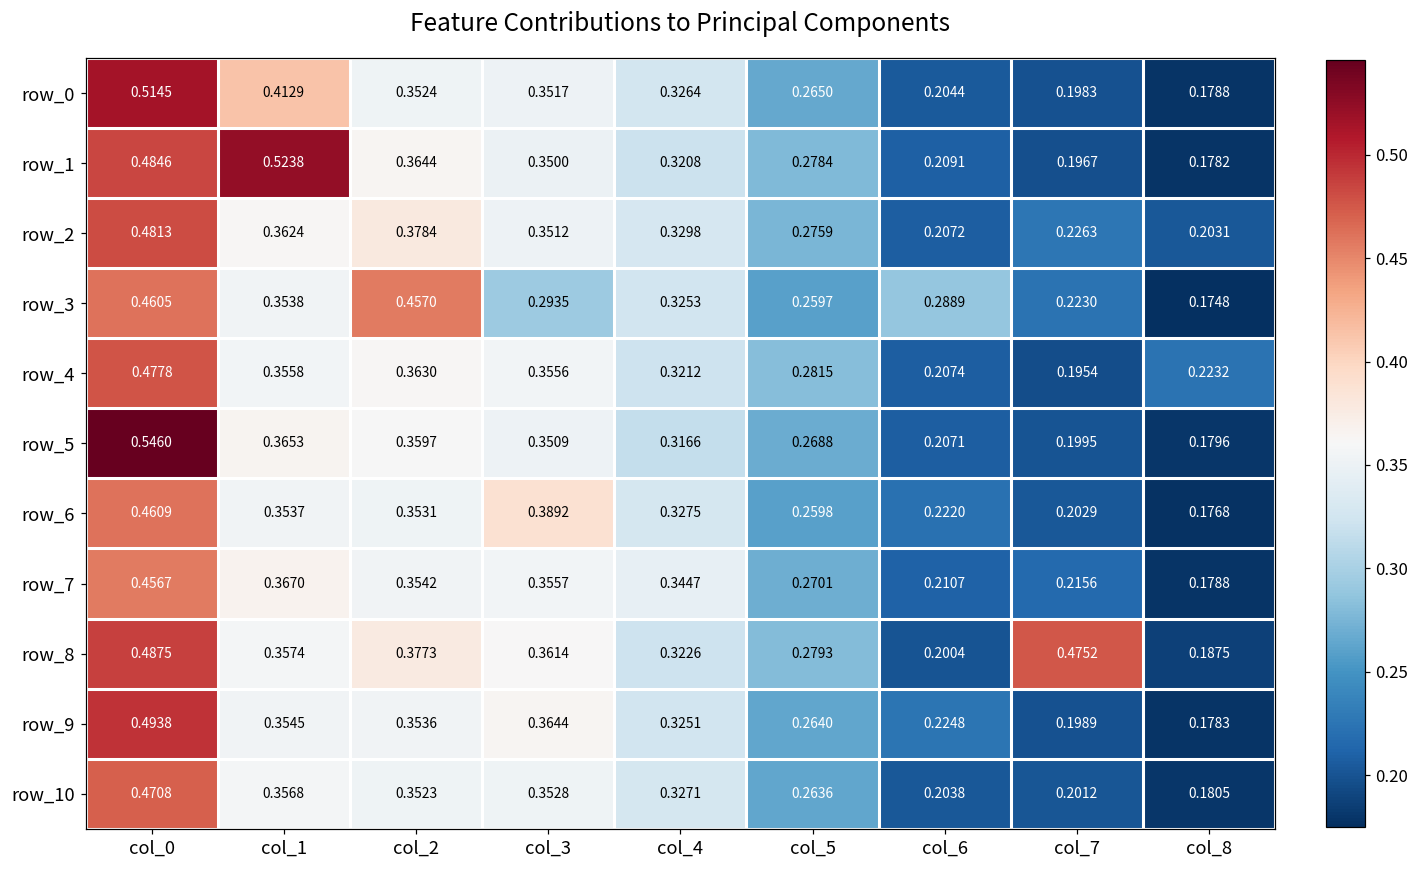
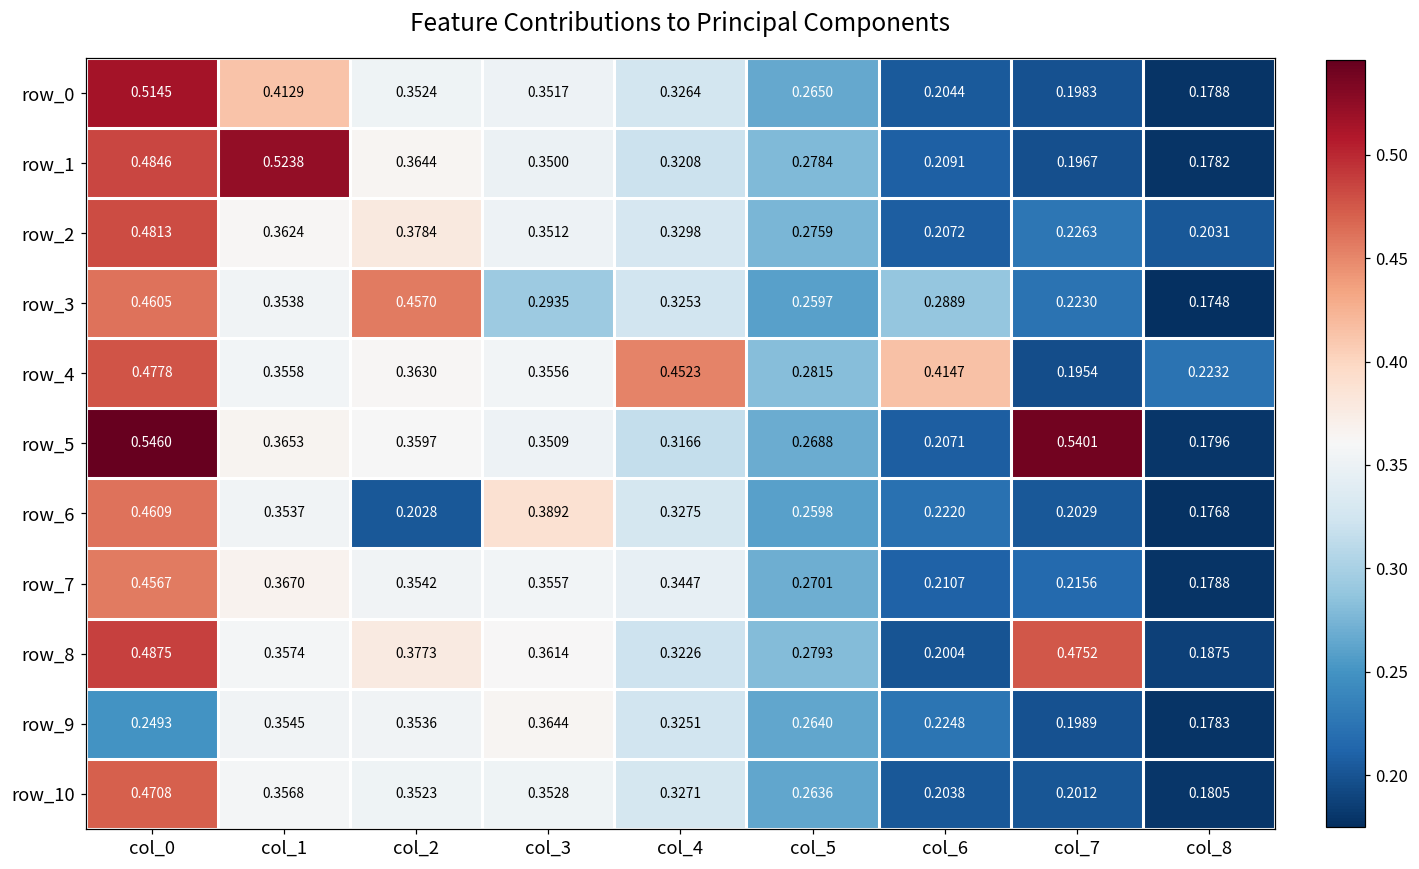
row_4, col_4: 0.3212 -> 0.4523
row_4, col_6: 0.2074 -> 0.4147
row_5, col_7: 0.1995 -> 0.5401
row_6, col_2: 0.3531 -> 0.2028
row_9, col_0: 0.4938 -> 0.2493
